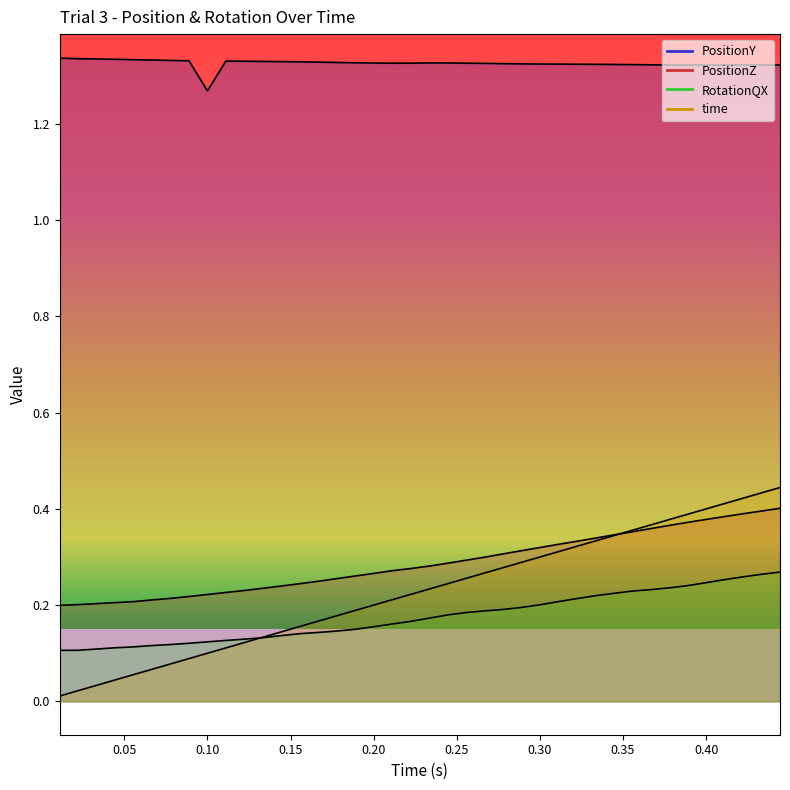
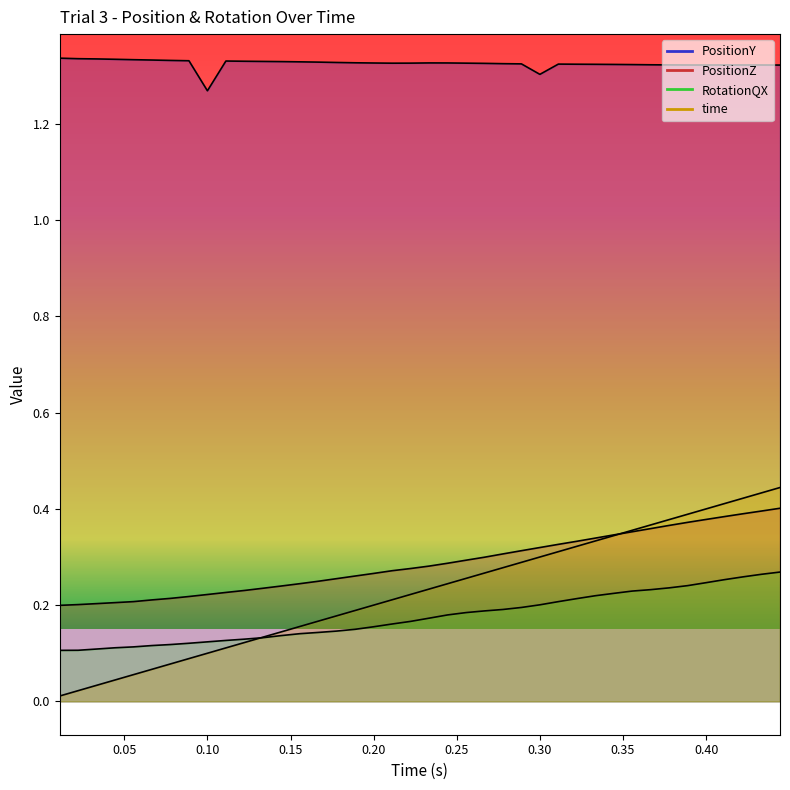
PositionY, 0.30: 1.32 -> 1.30
